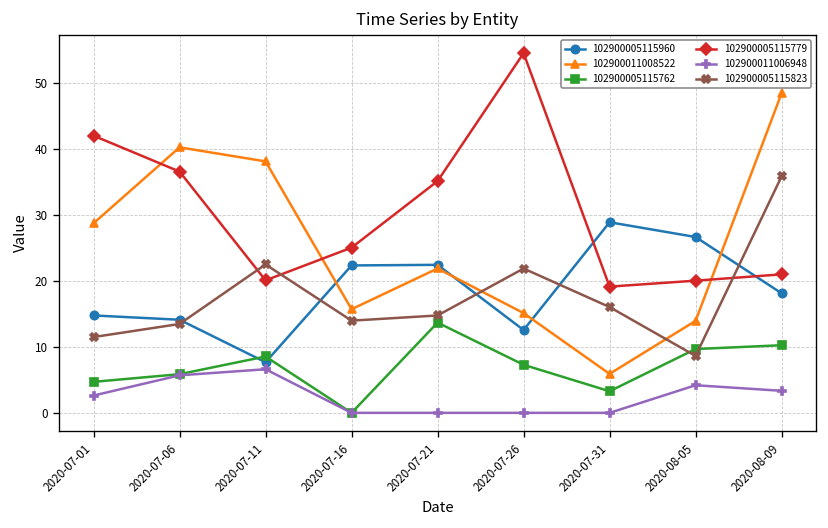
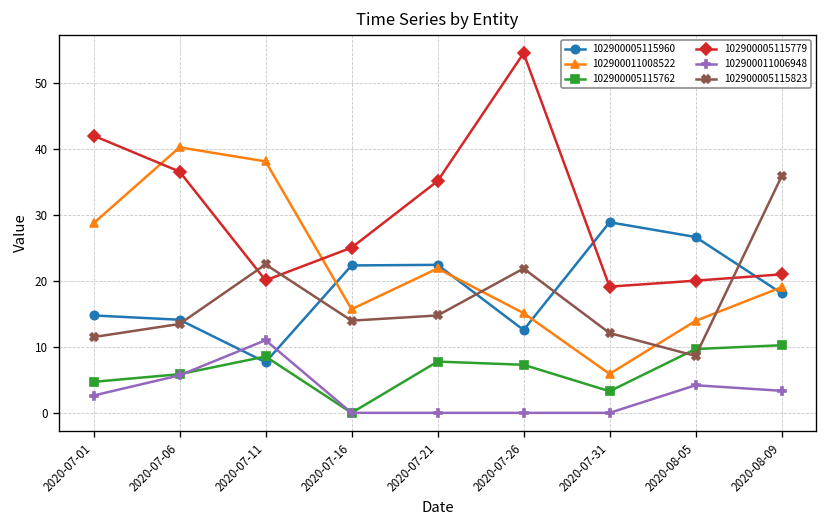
102900011006948, 2020-07-11: 7 -> 11
102900005115762, 2020-07-21: 14 -> 8
102900005115823, 2020-07-31: 16 -> 12
102900011008522, 2020-08-09: 48 -> 19
